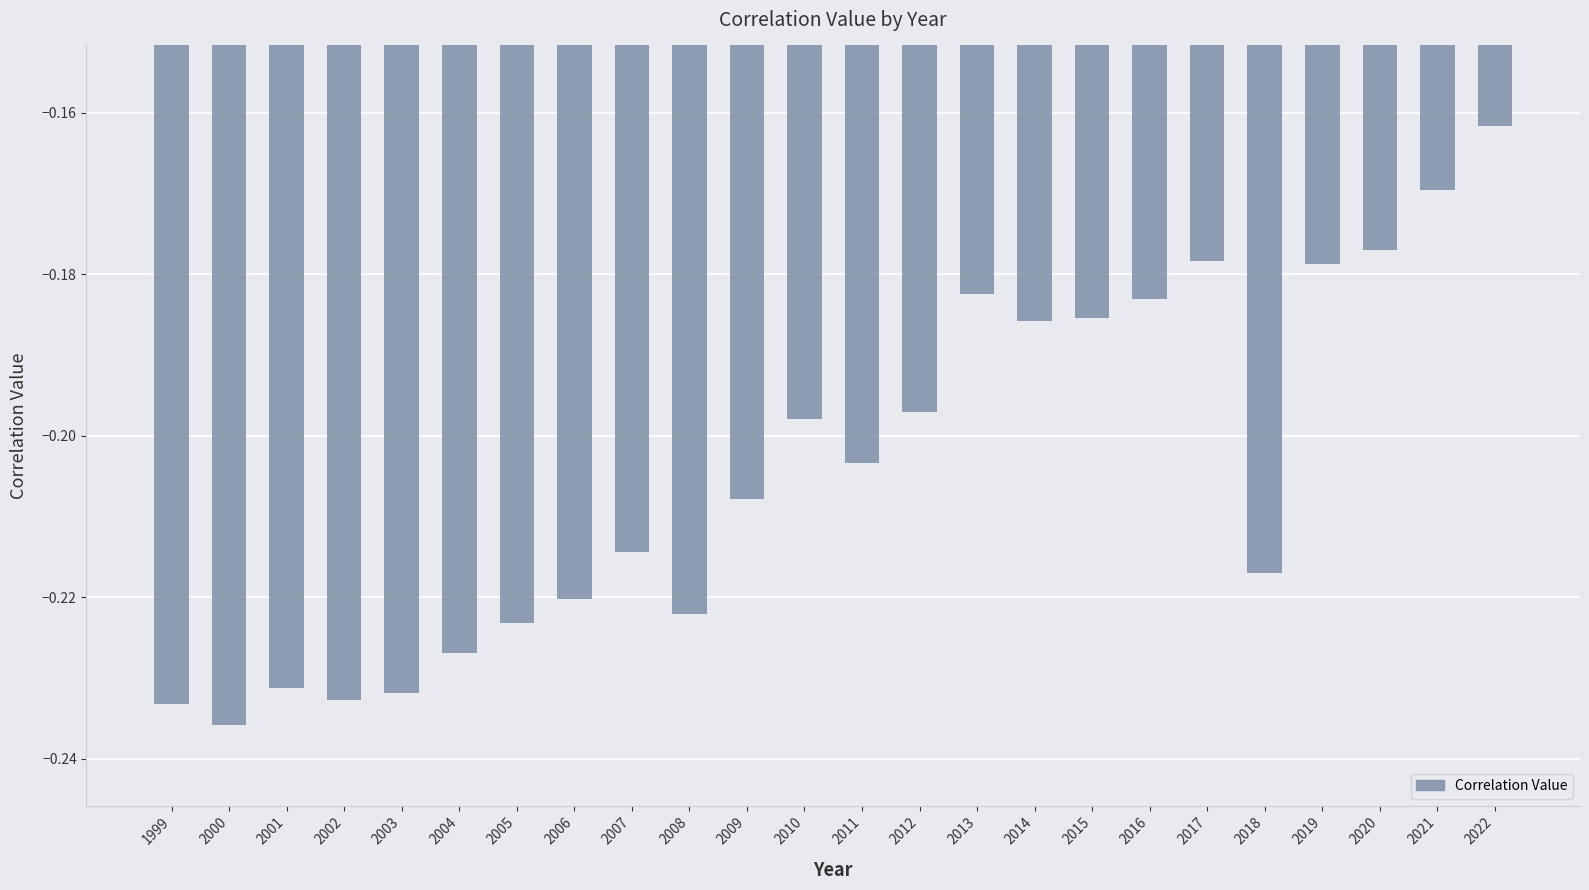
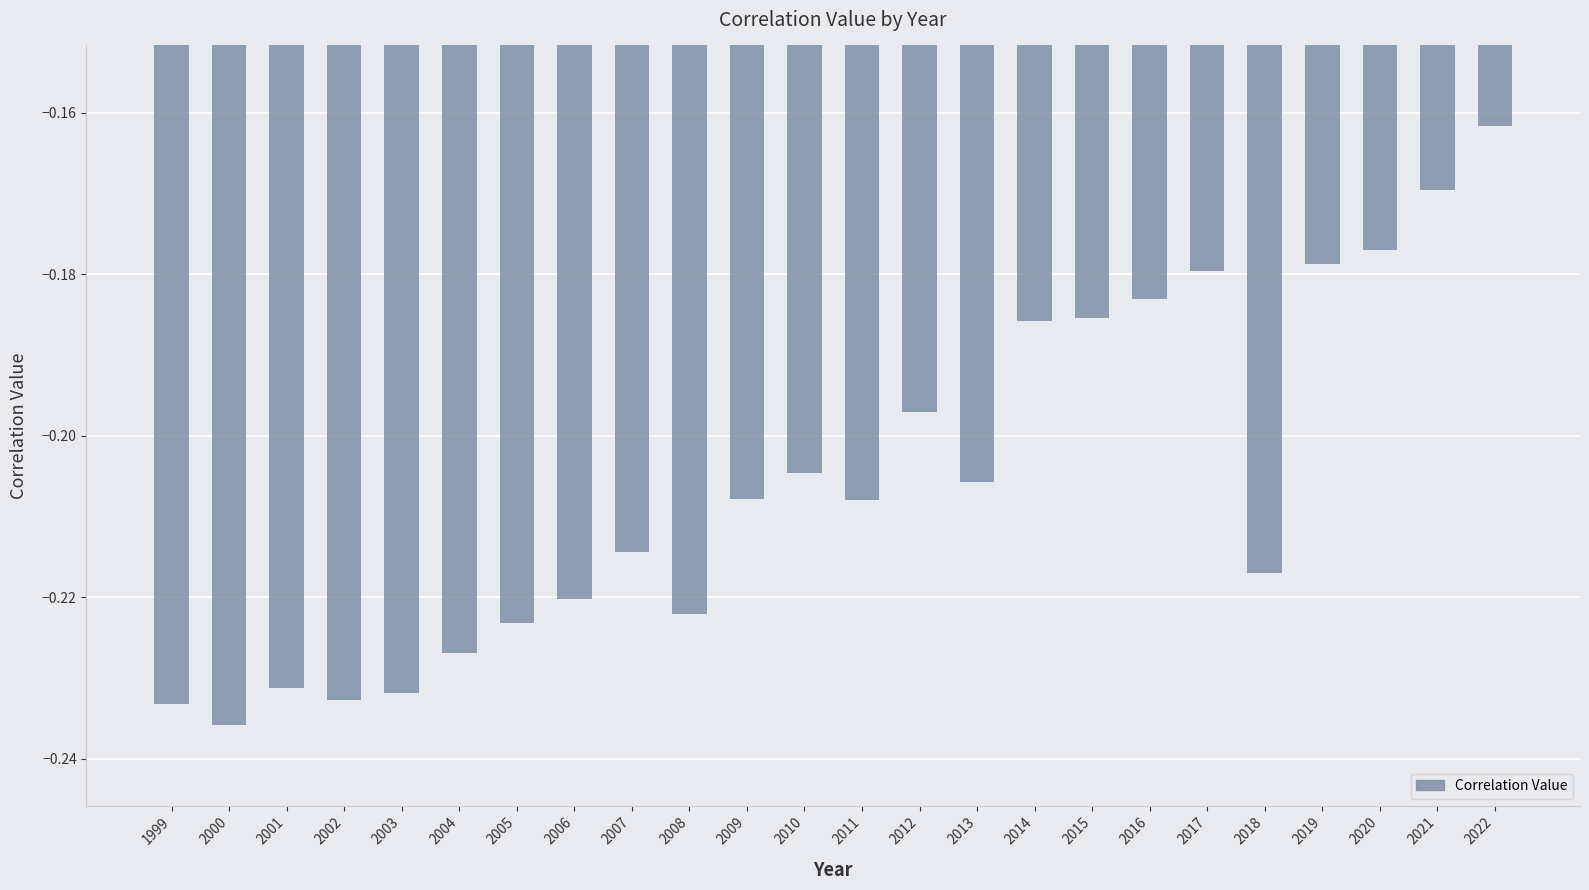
2010: -0.198 -> -0.205
2011: -0.203 -> -0.208
2013: -0.182 -> -0.206
2017: -0.178 -> -0.180
